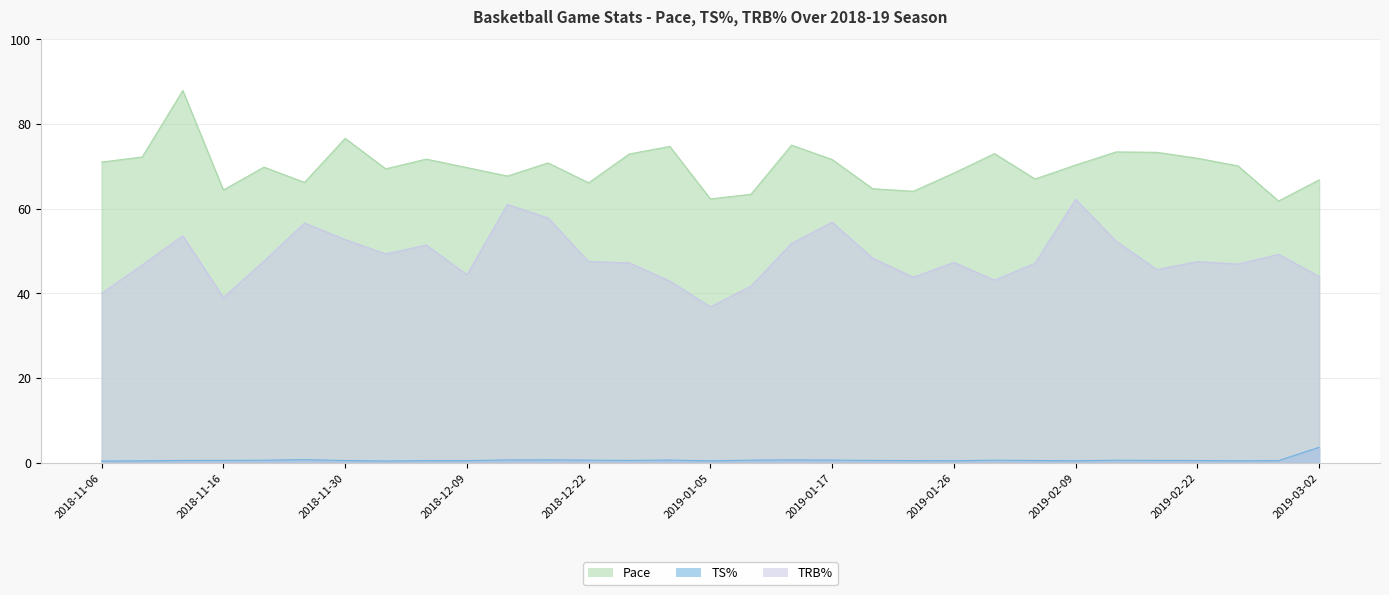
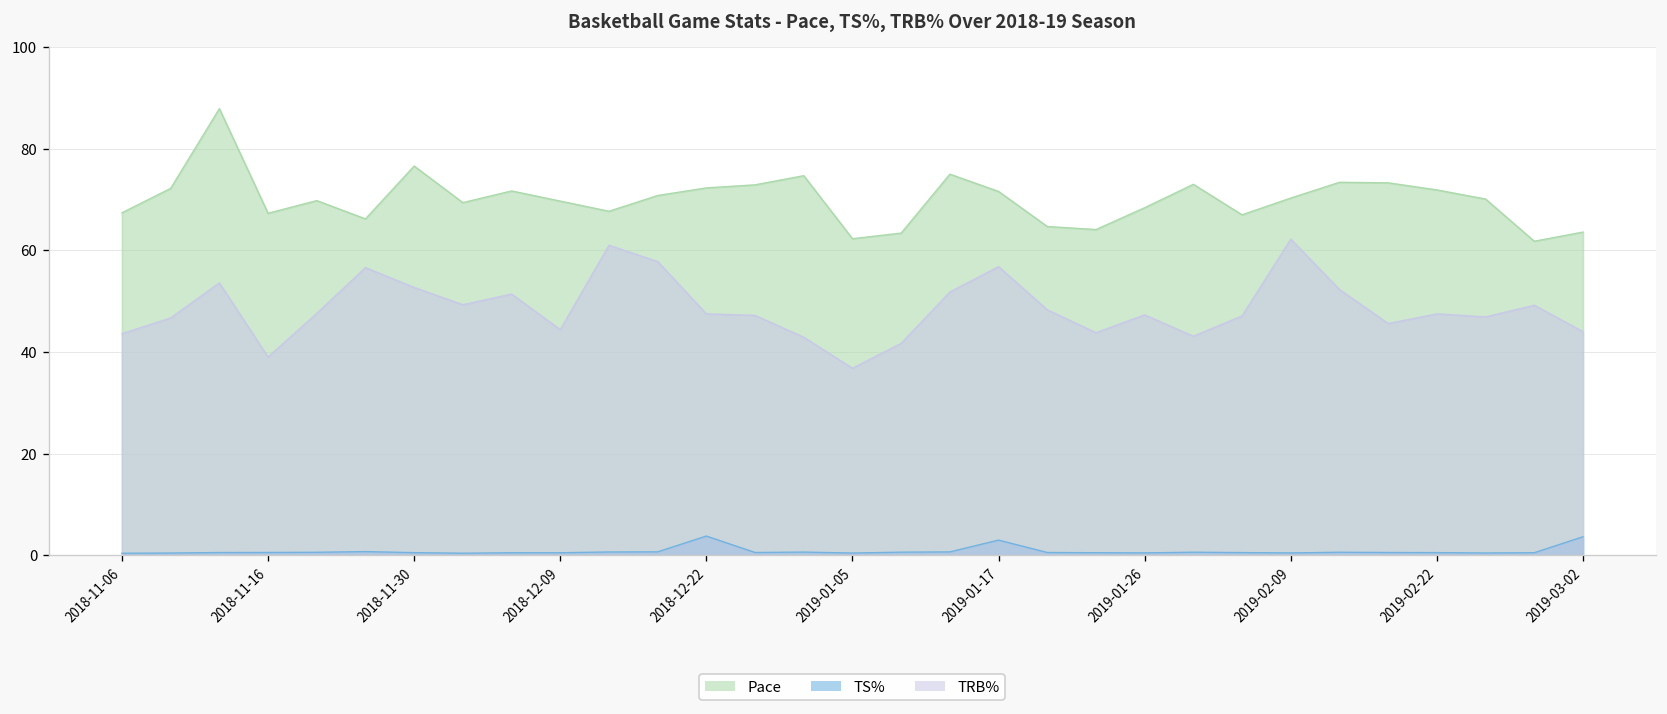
Pace, 2018-11-06: 71 -> 67
TRB%, 2018-11-06: 40 -> 44
Pace, 2018-11-16: 64 -> 67
Pace, 2018-12-22: 66 -> 72
TS%, 2018-12-22: 1 -> 4
TS%, 2019-01-17: 1 -> 3
Pace, 2019-03-02: 67 -> 64
